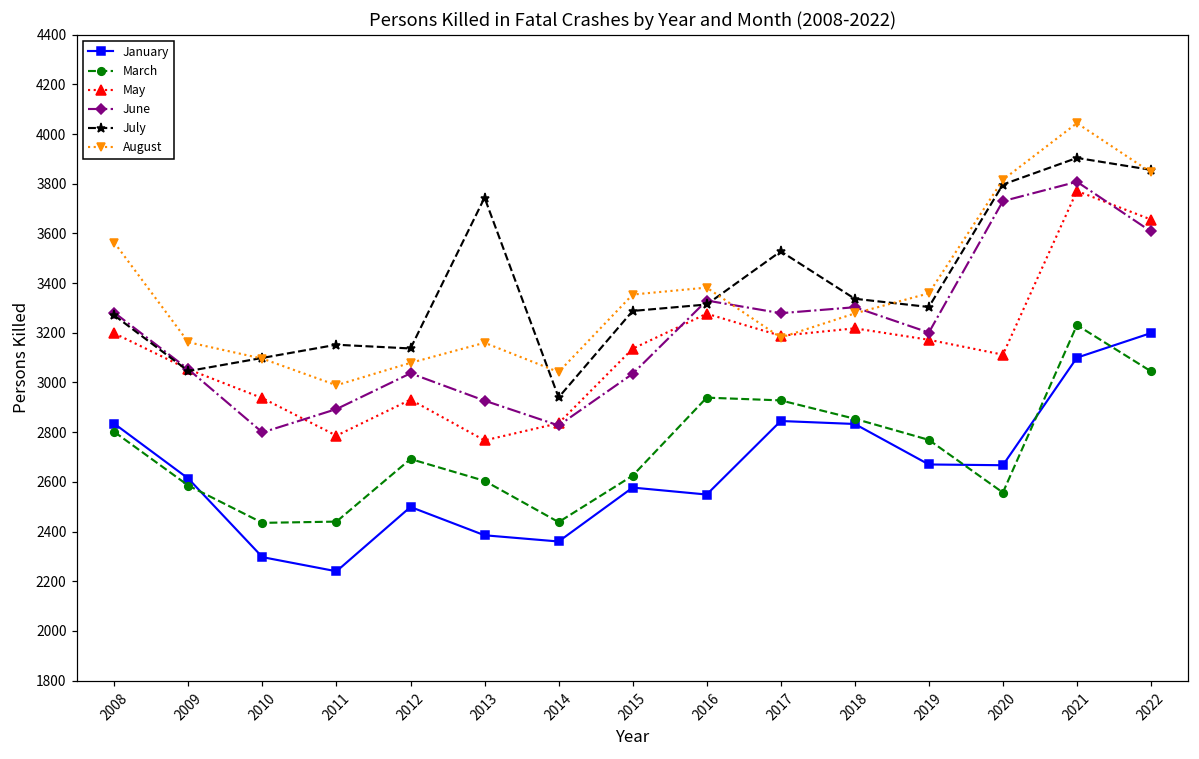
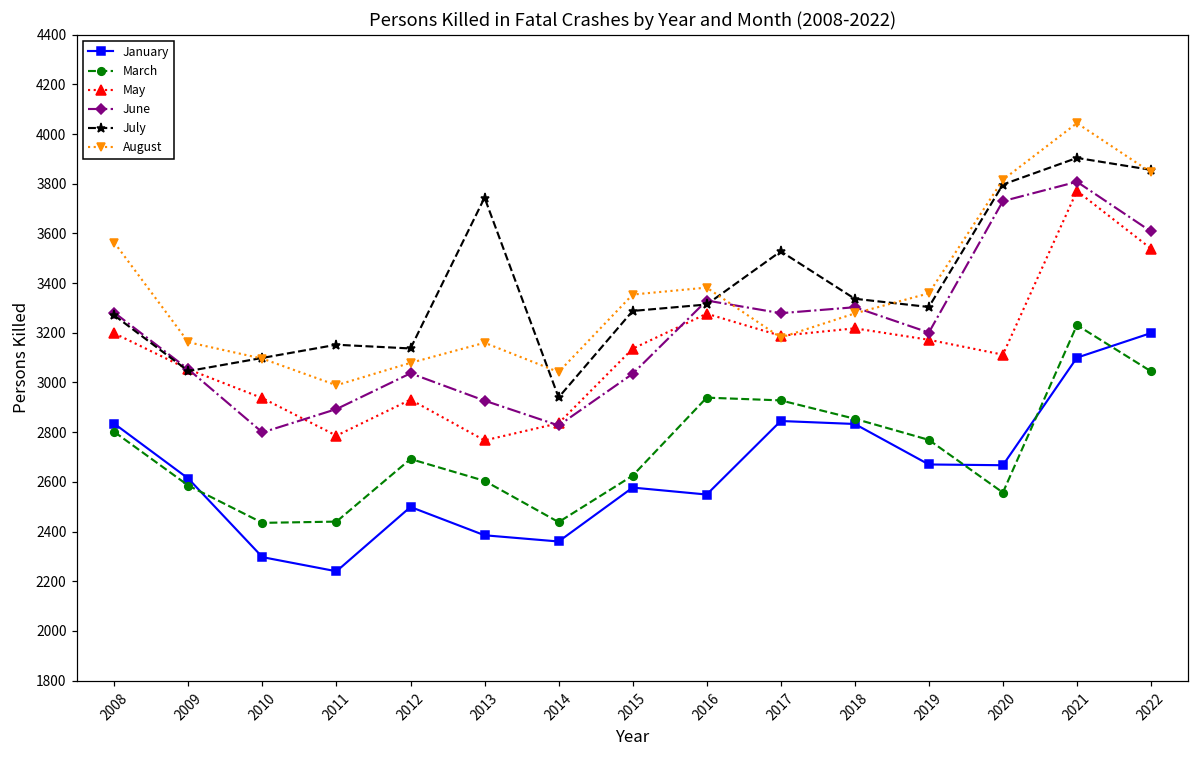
May, 2022: 3660 -> 3540
